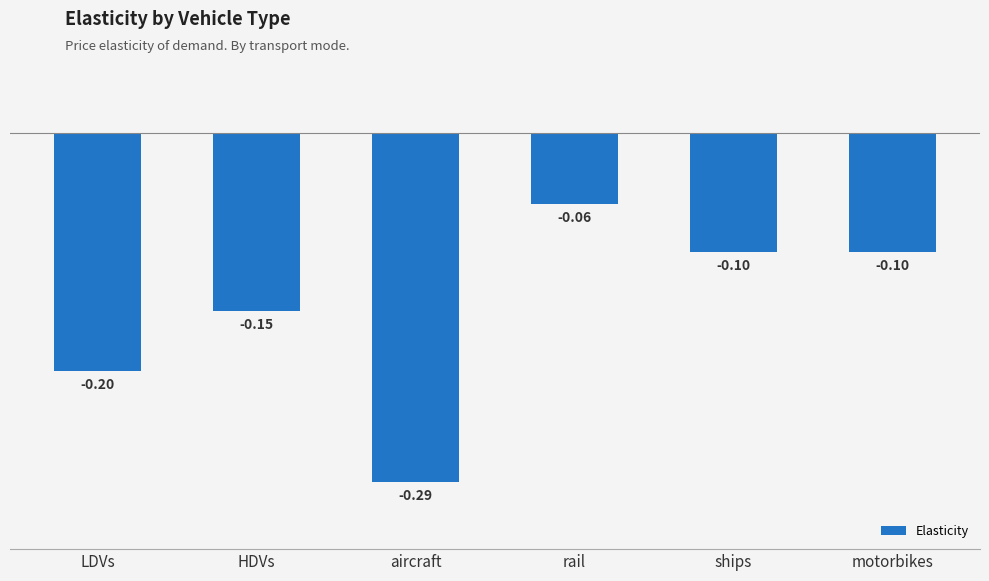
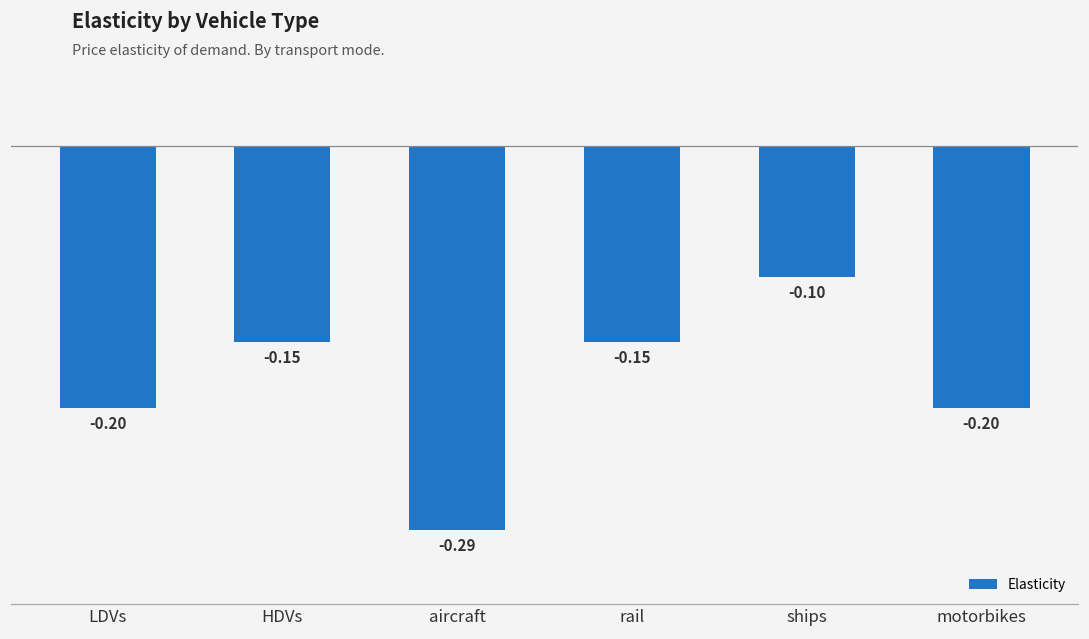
rail: -0.06 -> -0.15
motorbikes: -0.10 -> -0.20
